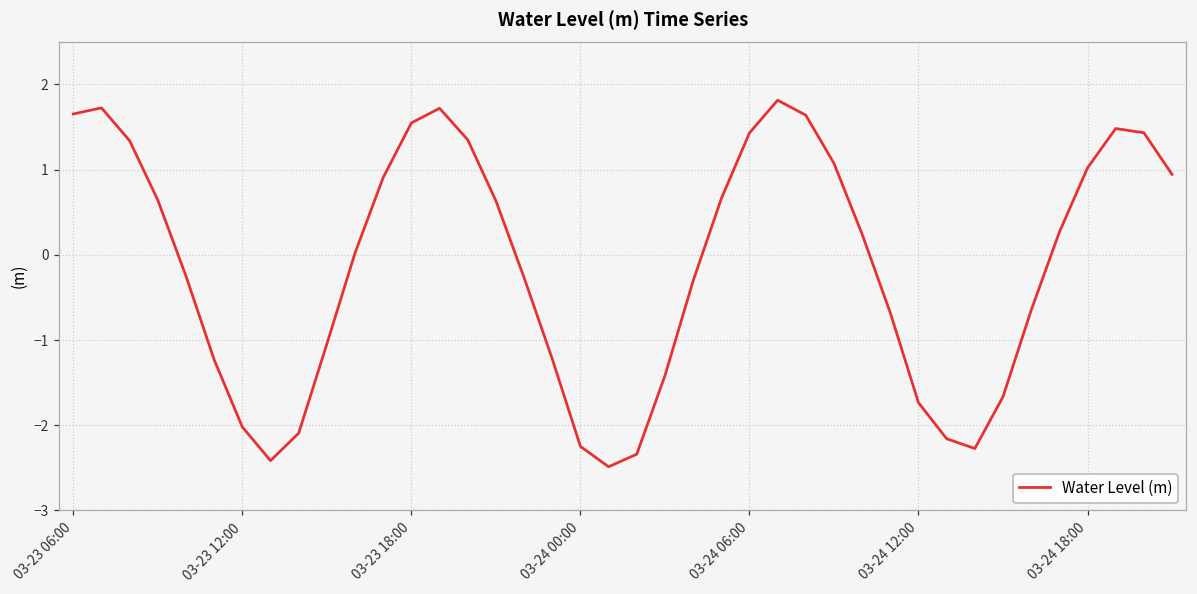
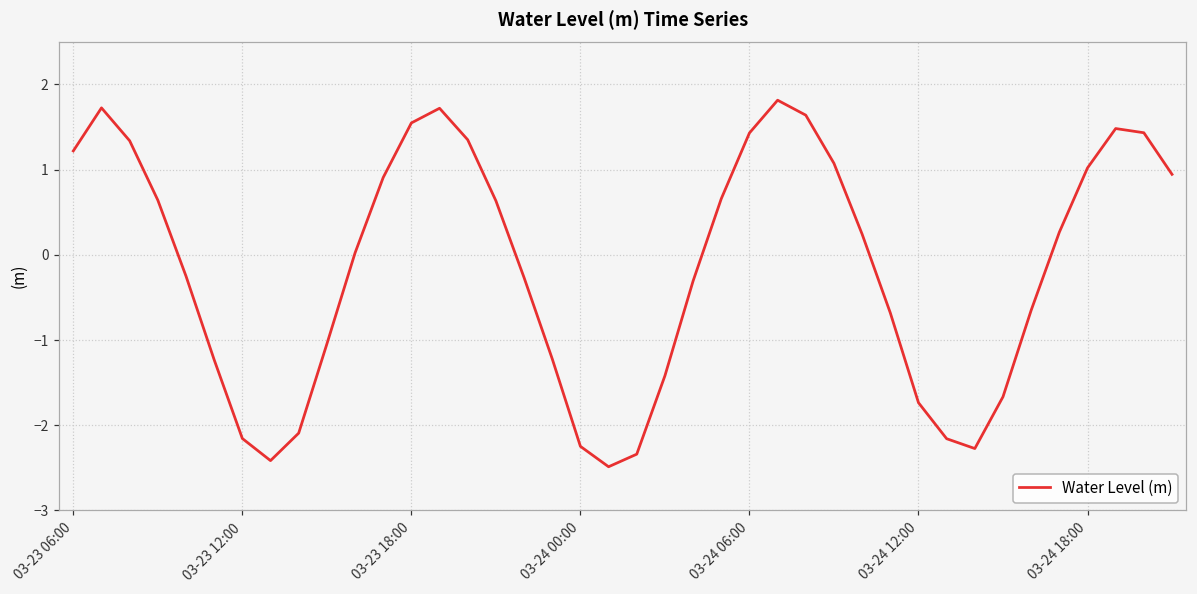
03-23 06:00: 1.7 -> 1.2
03-23 12:00: -2.0 -> -2.2
